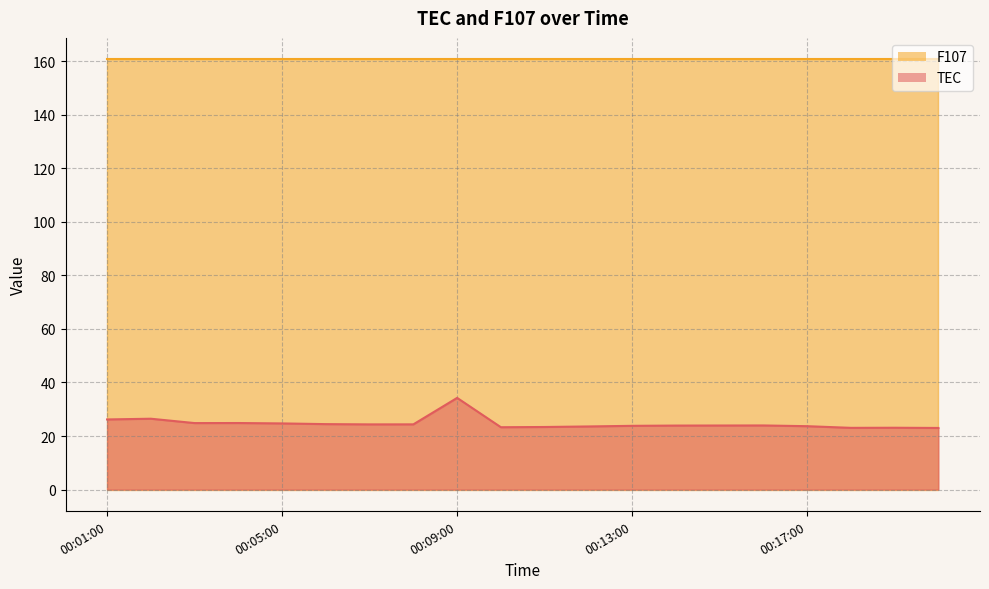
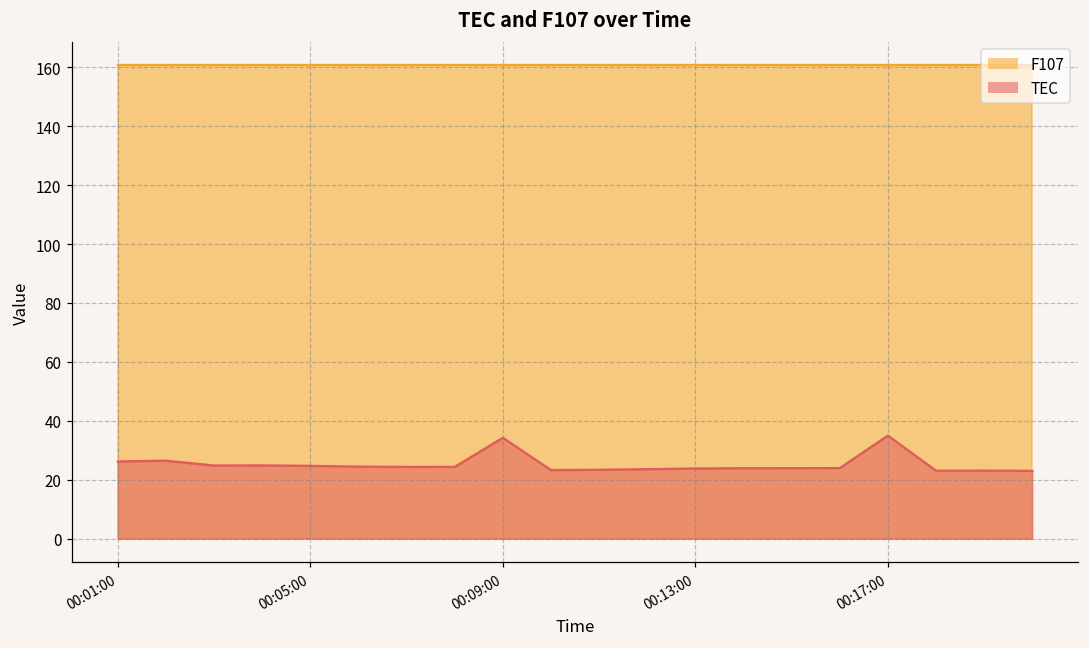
TEC, 00:17:00: 24 -> 35
